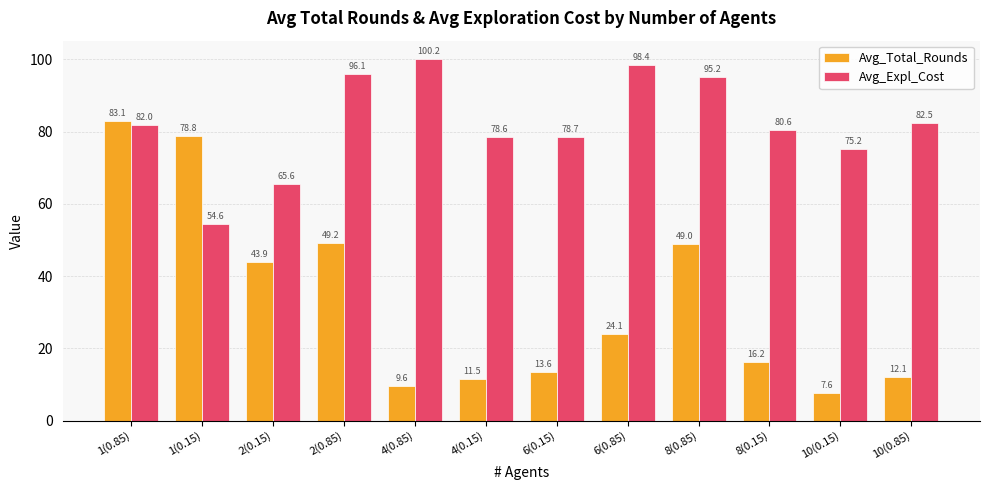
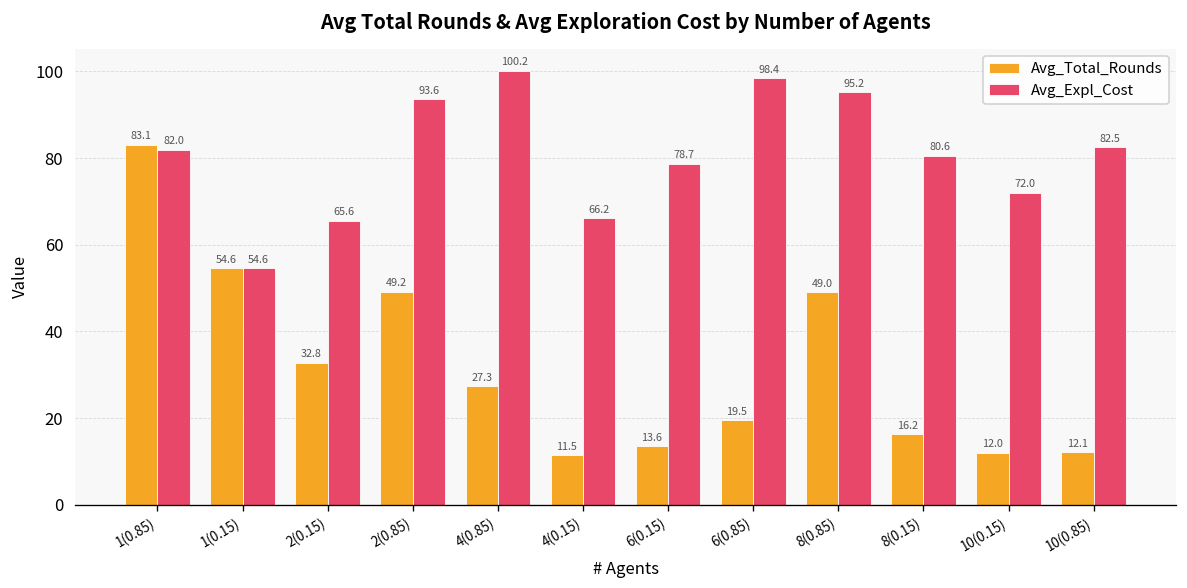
Avg_Total_Rounds, 1(0.15): 78.8 -> 54.6
Avg_Total_Rounds, 2(0.15): 43.9 -> 32.8
Avg_Expl_Cost, 2(0.85): 96.1 -> 93.6
Avg_Total_Rounds, 4(0.85): 9.6 -> 27.3
Avg_Expl_Cost, 4(0.15): 78.6 -> 66.2
Avg_Total_Rounds, 6(0.85): 24.1 -> 19.5
Avg_Total_Rounds, 10(0.15): 7.6 -> 12.0
Avg_Expl_Cost, 10(0.15): 75.2 -> 72.0
